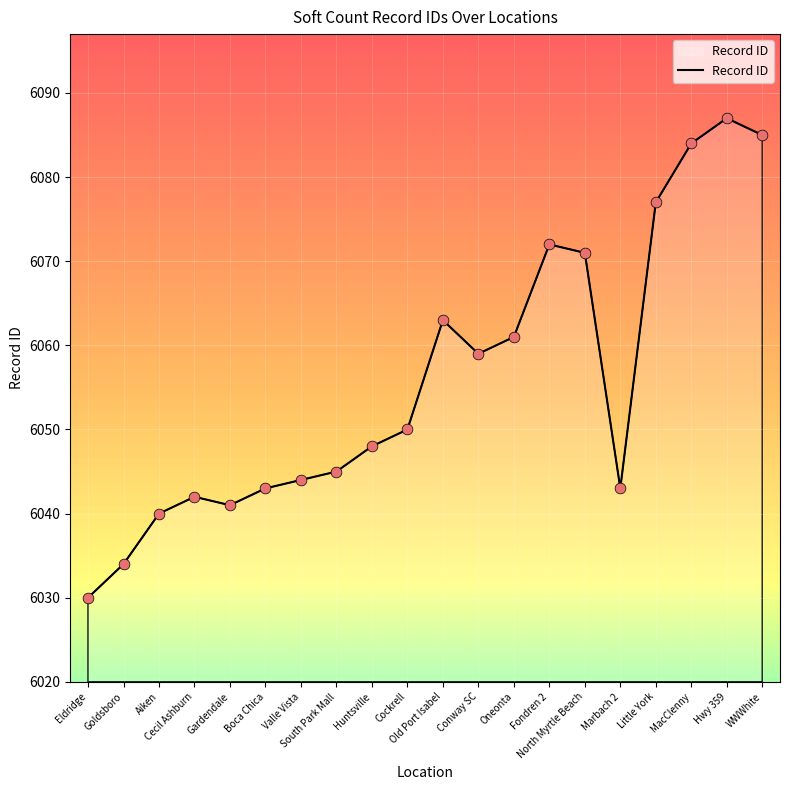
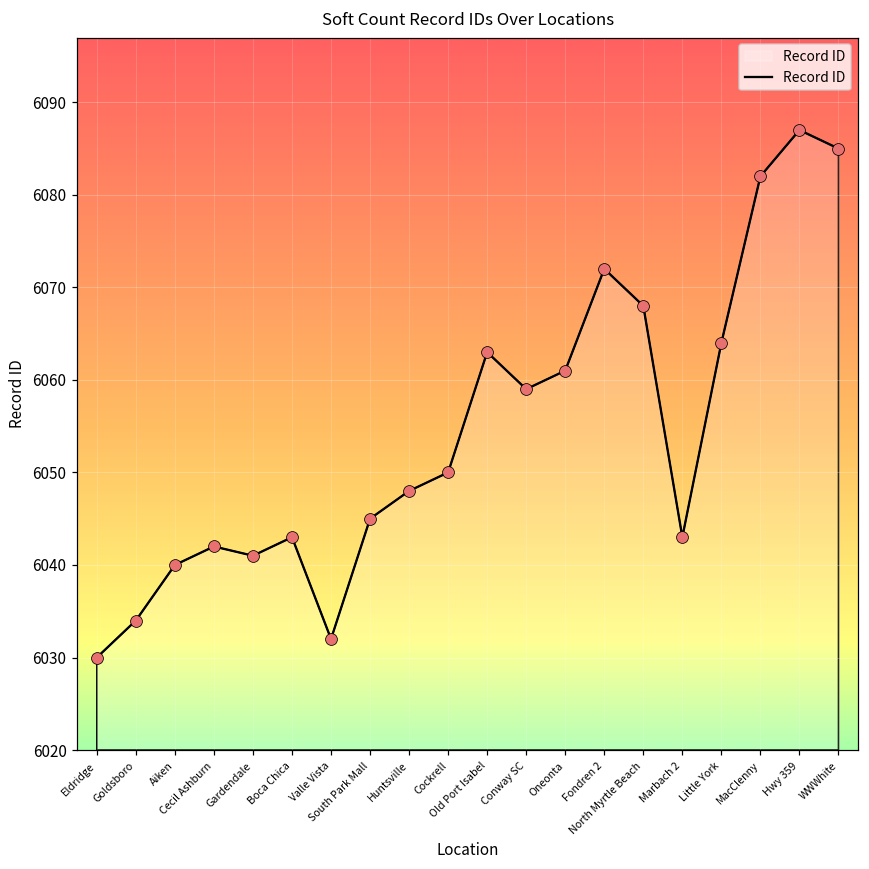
Valle Vista: 6044 -> 6032
North Myrtle Beach: 6071 -> 6068
Little York: 6077 -> 6064
MacClenny: 6084 -> 6082
